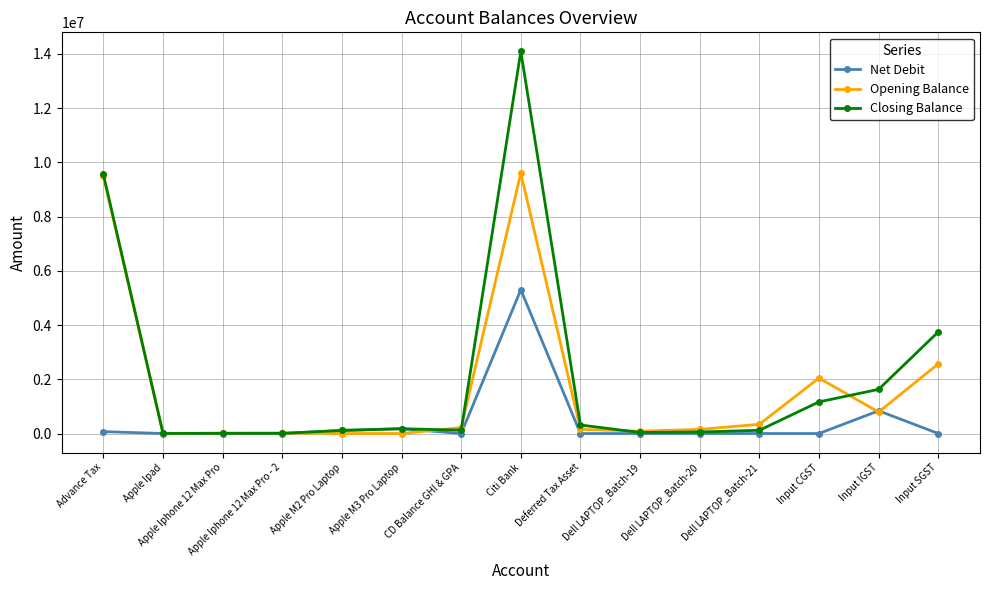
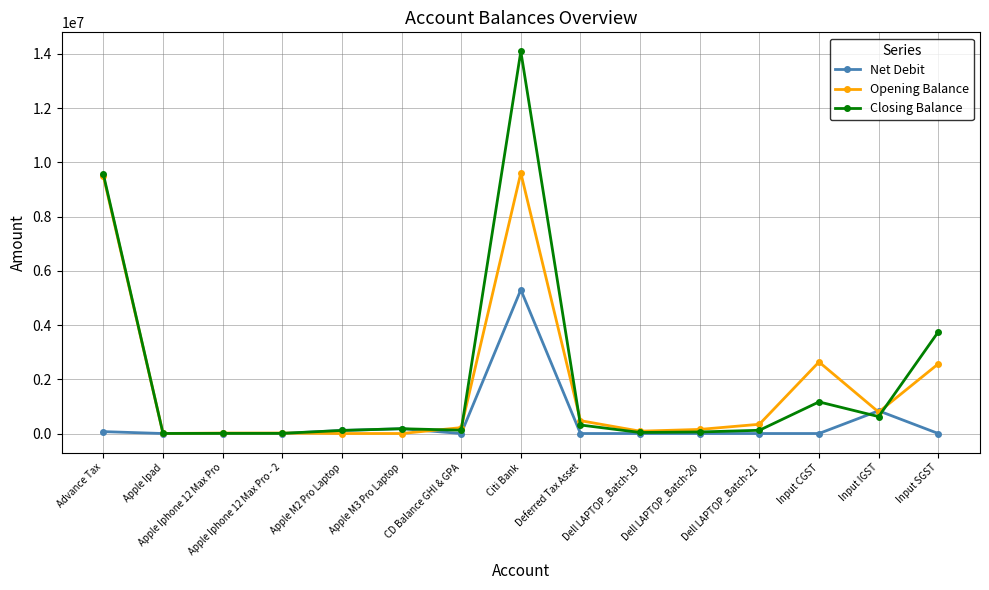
Opening Balance, Deferred Tax Asset: 200000 -> 500000
Opening Balance, Input CGST: 2000000 -> 2600000
Closing Balance, Input IGST: 1600000 -> 600000
